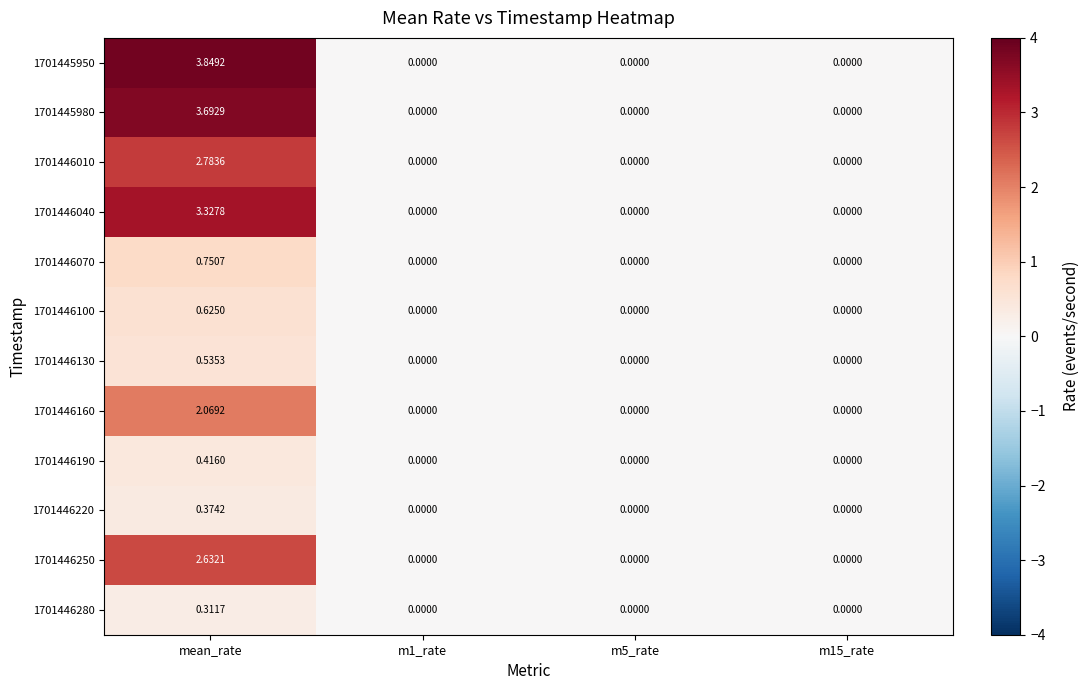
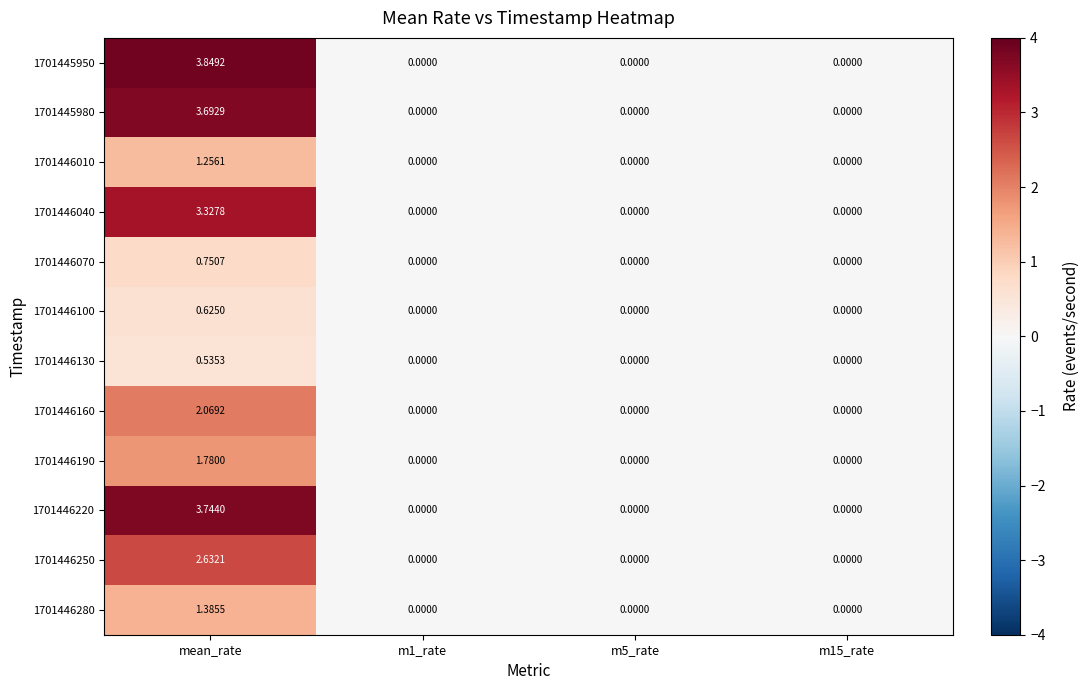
1701446010, mean_rate: 2.7836 -> 1.2561
1701446190, mean_rate: 0.4160 -> 1.7800
1701446220, mean_rate: 0.3742 -> 3.7440
1701446280, mean_rate: 0.3117 -> 1.3855
